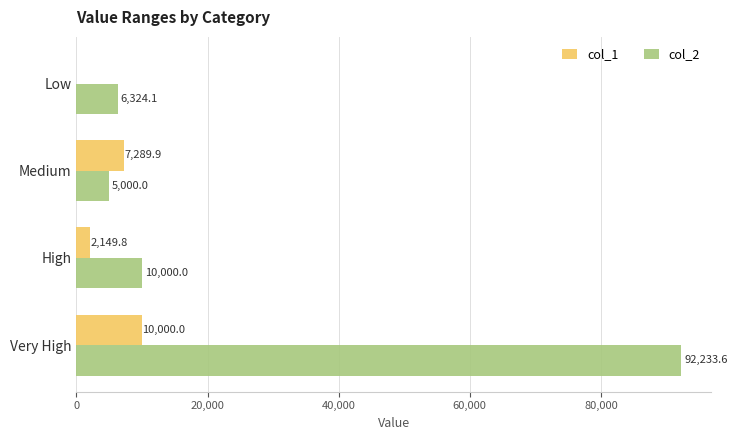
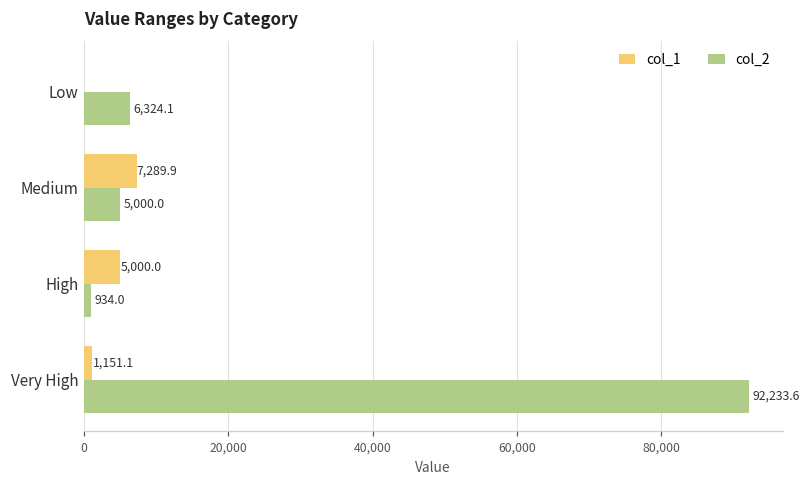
col_1, High: 2,149.8 -> 5,000.0
col_2, High: 10,000.0 -> 934.0
col_1, Very High: 10,000.0 -> 1,151.1
